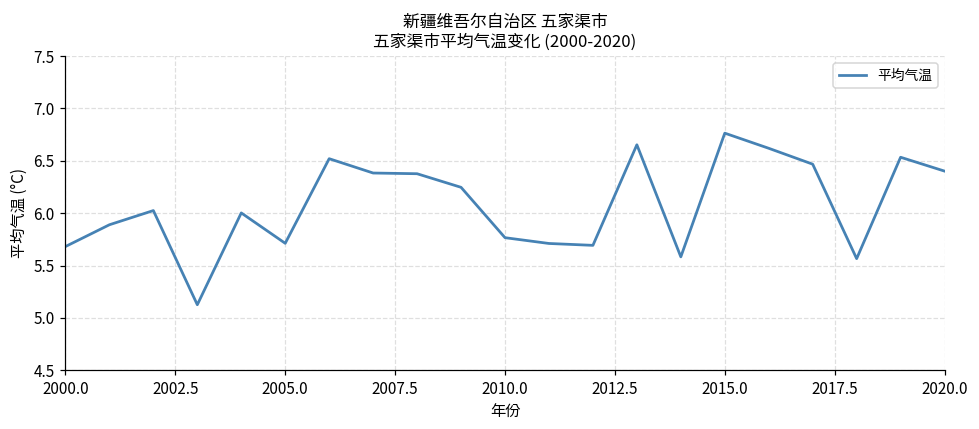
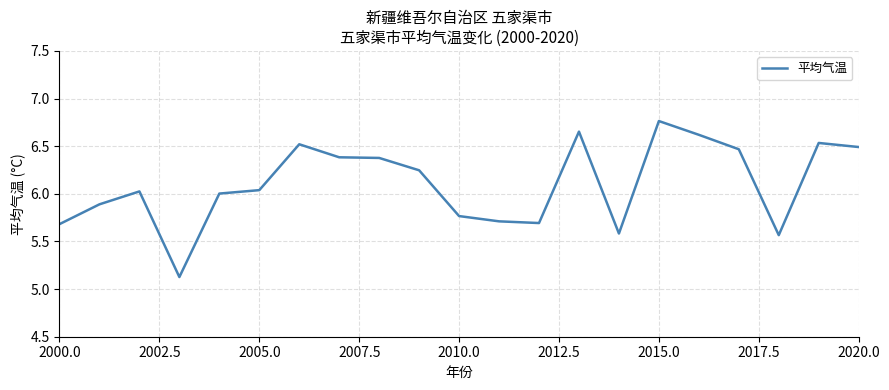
2005.0: 5.7 -> 6.0
2020.0: 6.4 -> 6.5
